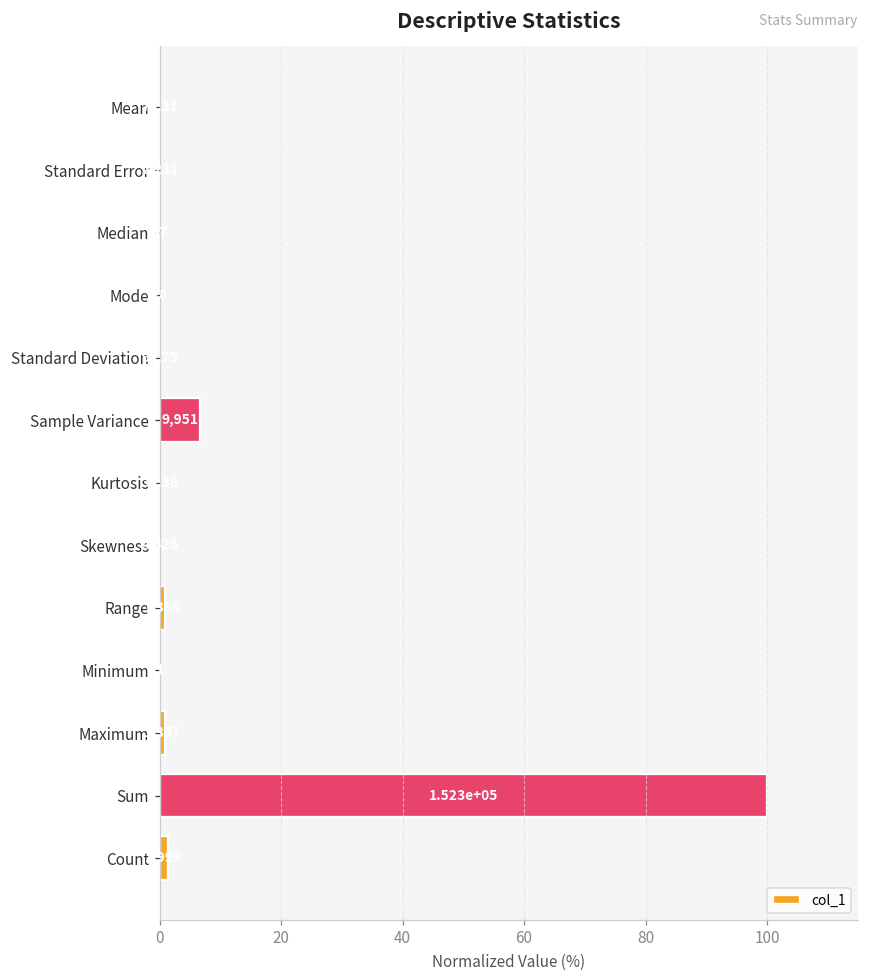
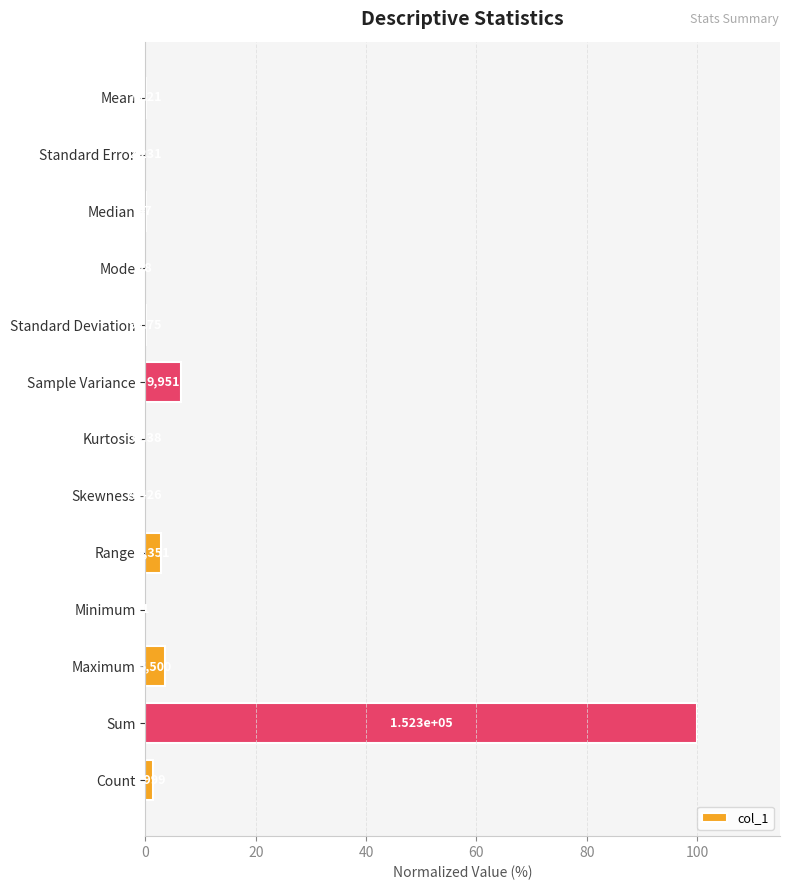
Range: 1 -> 3
Maximum: 1 -> 4
